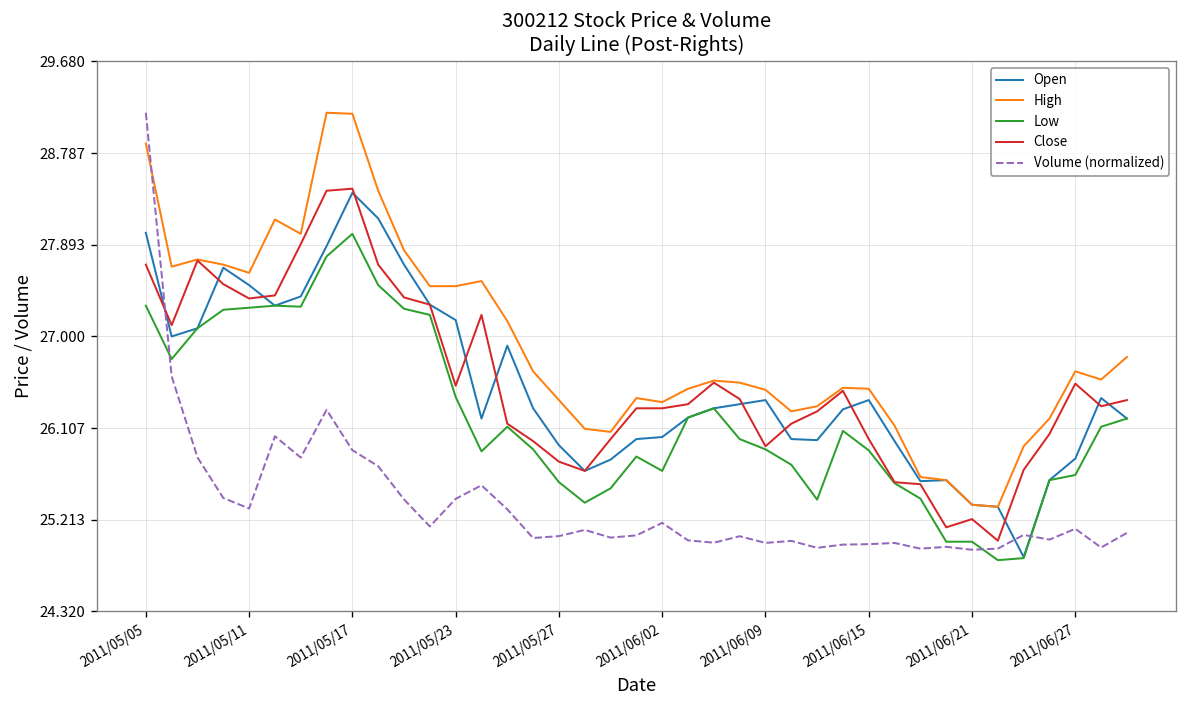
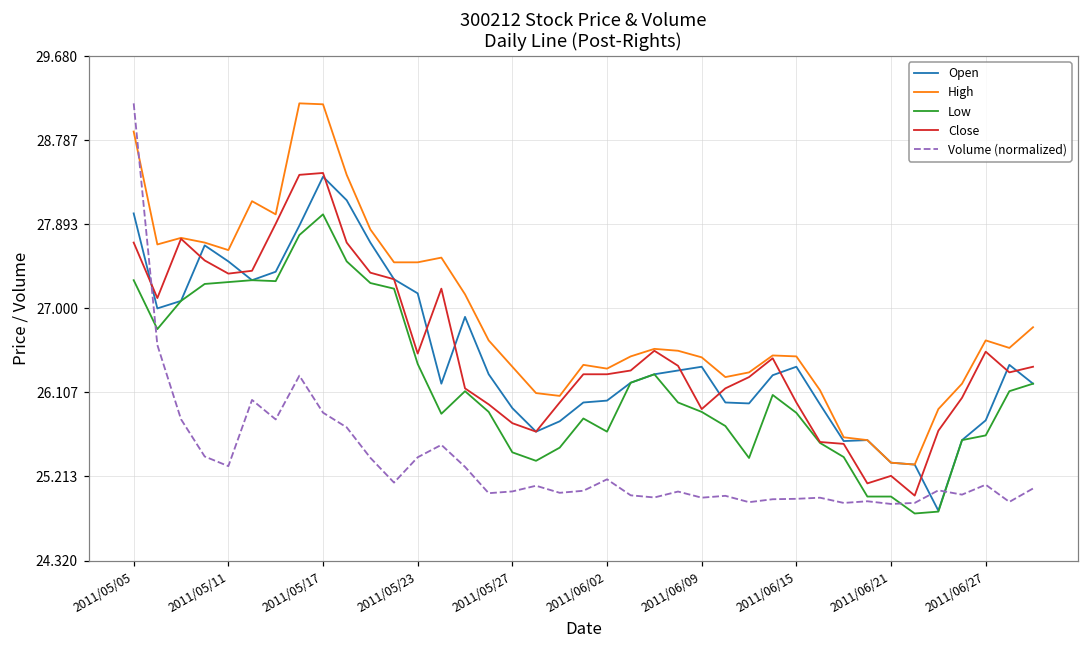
Low, 2011/05/27: 25.6 -> 25.5
